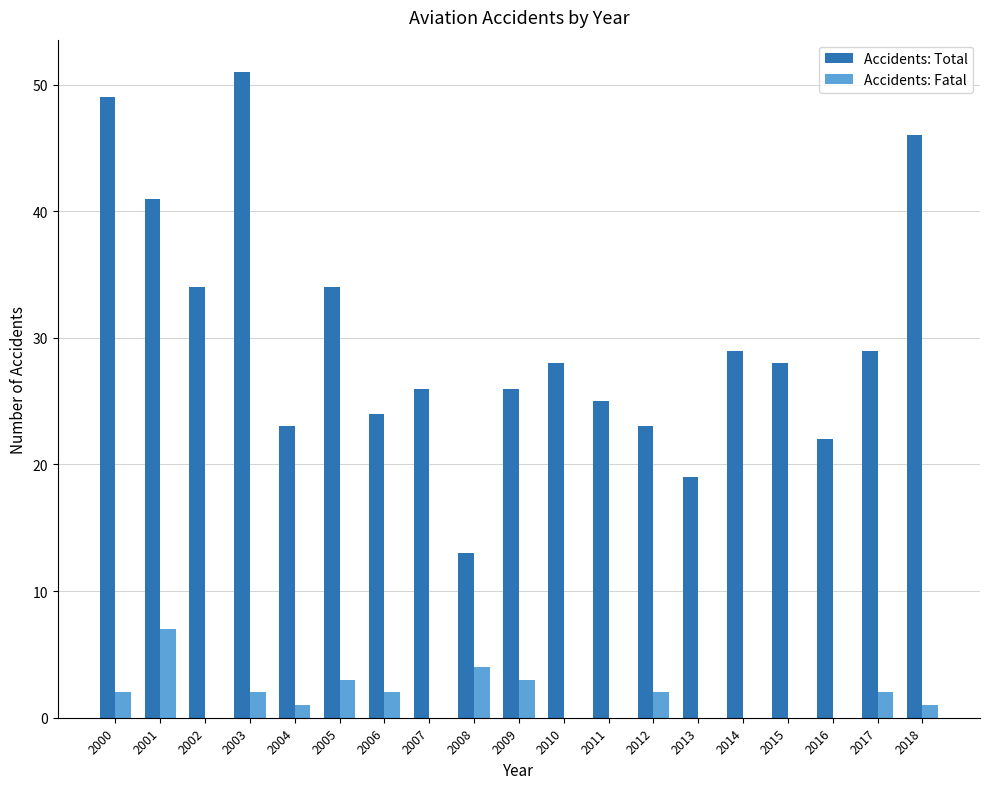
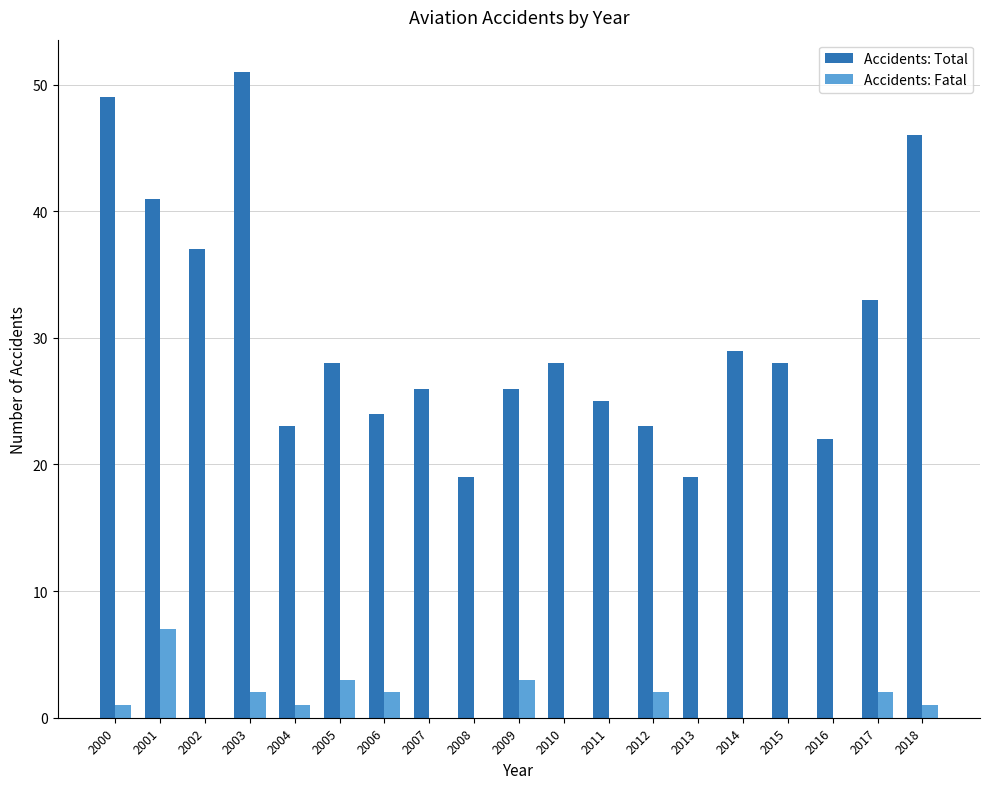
Accidents: Fatal, 2000: 2 -> 1
Accidents: Total, 2002: 34 -> 37
Accidents: Total, 2005: 34 -> 28
Accidents: Total, 2008: 13 -> 19
Accidents: Fatal, 2008: 4 -> 0
Accidents: Total, 2017: 29 -> 33
